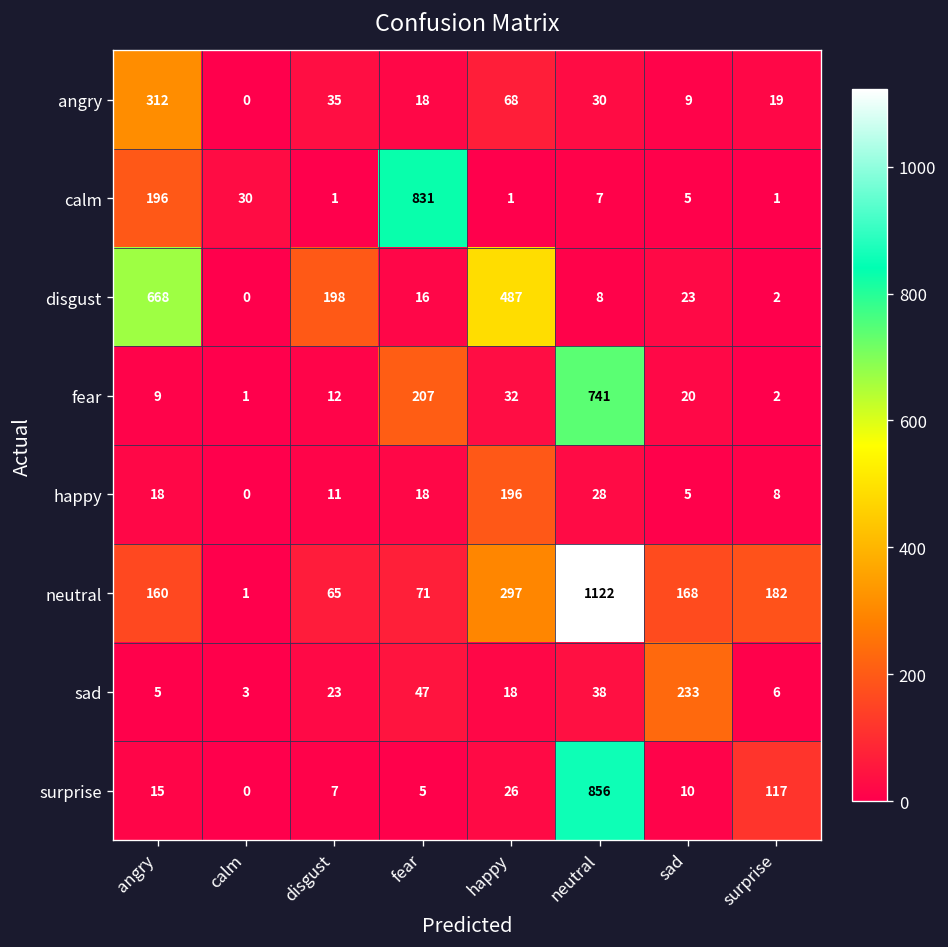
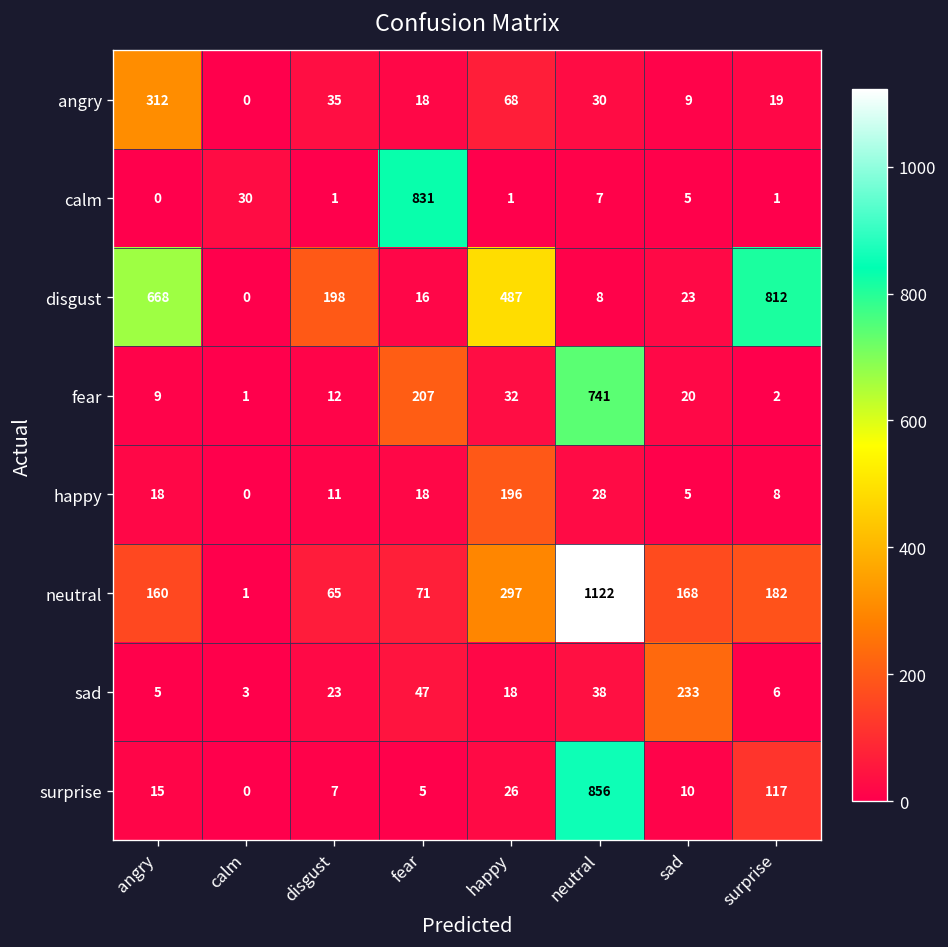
calm, angry: 196 -> 0
disgust, surprise: 2 -> 812
